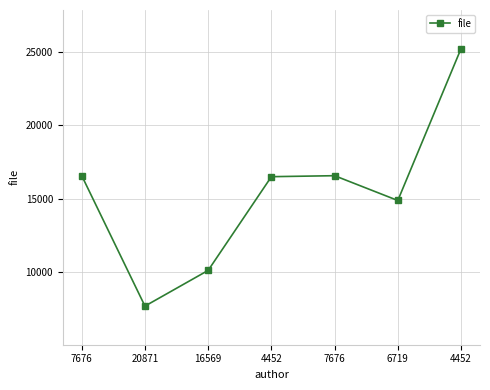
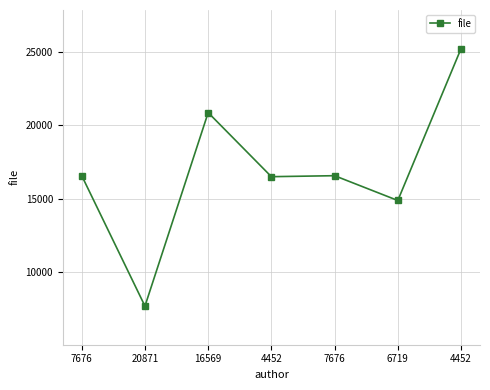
16569: 10100 -> 20900
